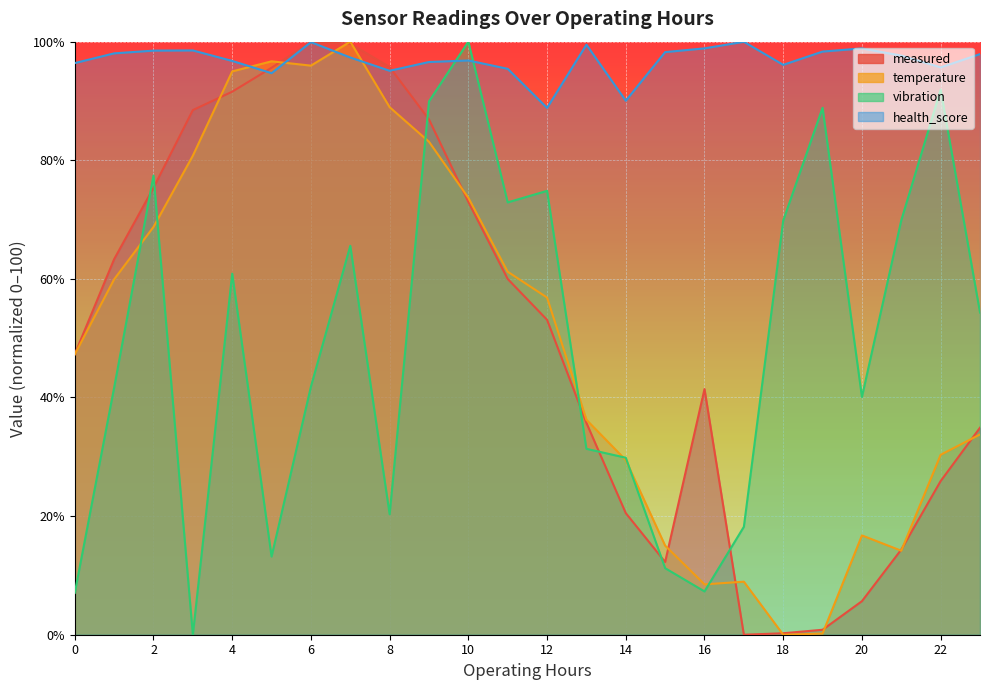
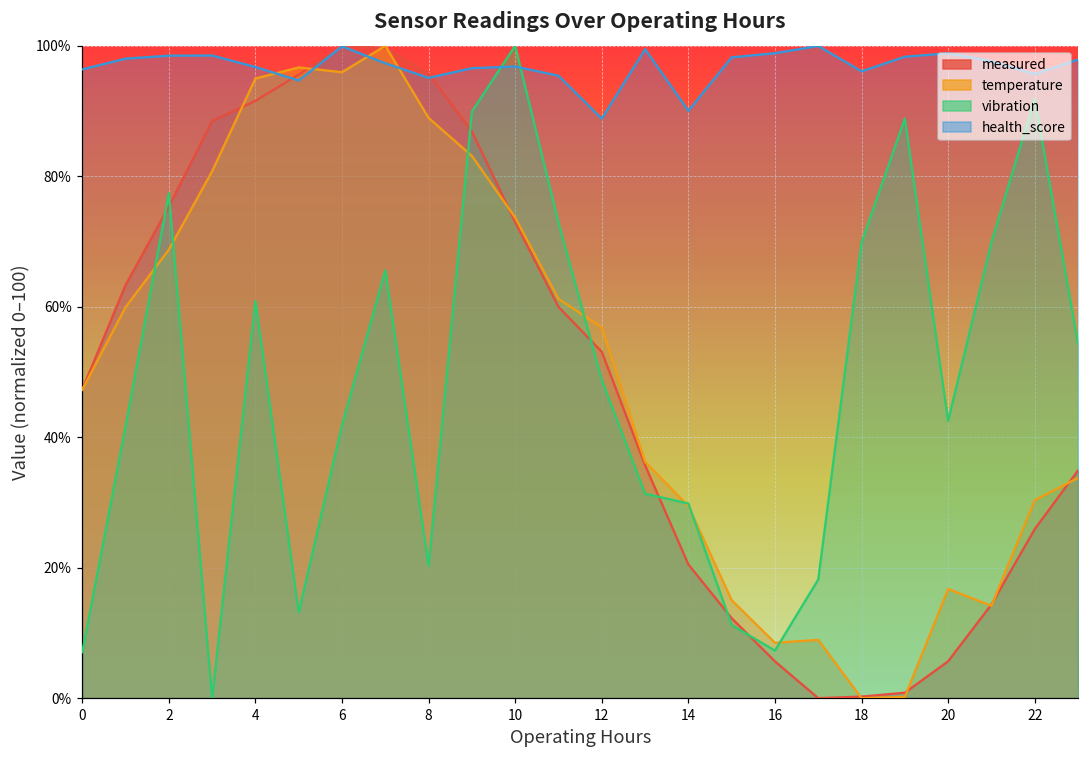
vibration, 12: 75% -> 49%
measured, 16: 41% -> 6%
vibration, 20: 40% -> 43%
